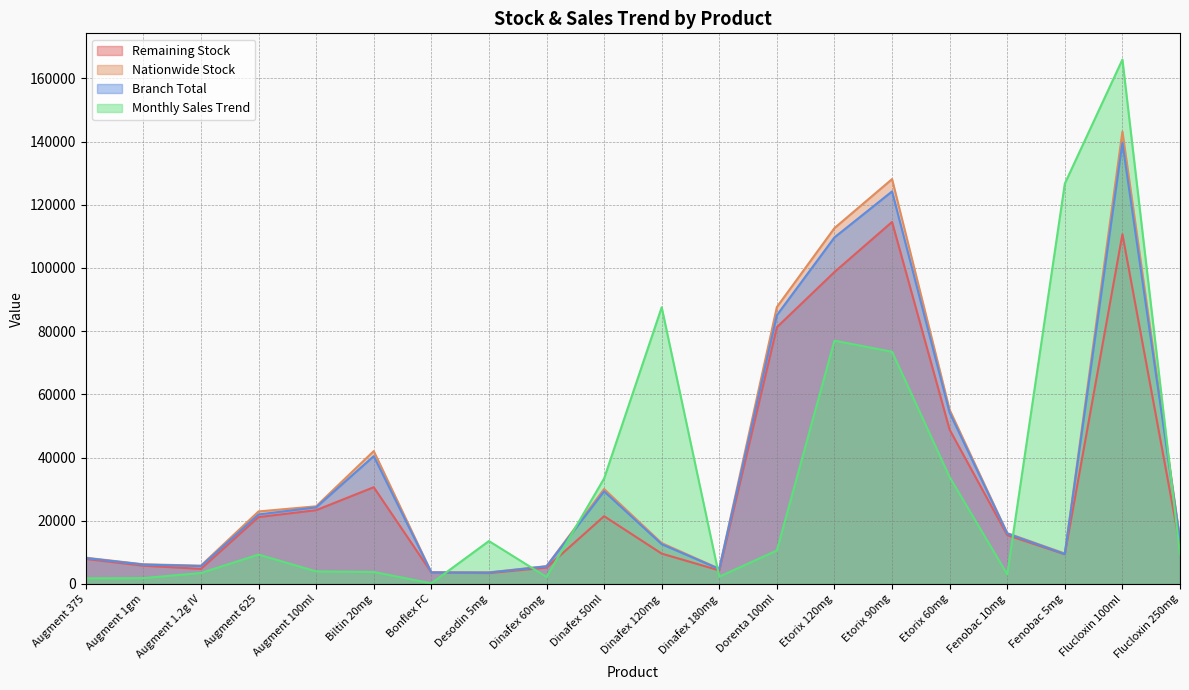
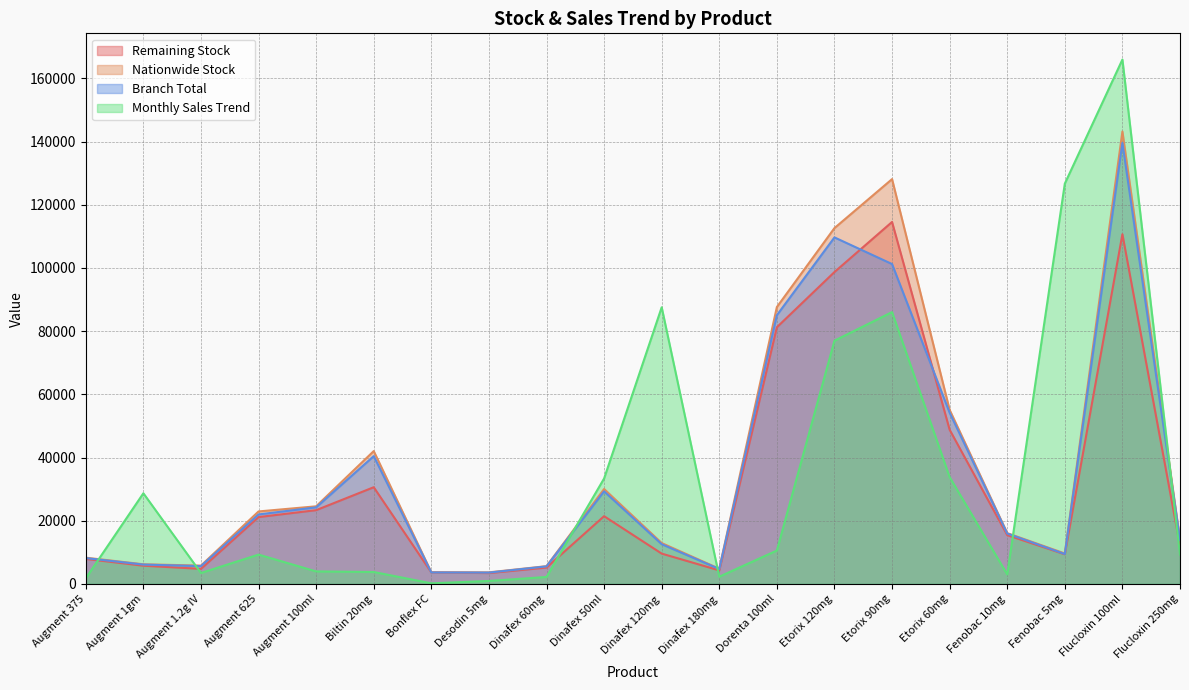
Monthly Sales Trend, Augment 1gm: 2000 -> 29000
Monthly Sales Trend, Desodin 5mg: 14000 -> 1000
Branch Total, Etorix 90mg: 124000 -> 101000
Monthly Sales Trend, Etorix 90mg: 73000 -> 86000
